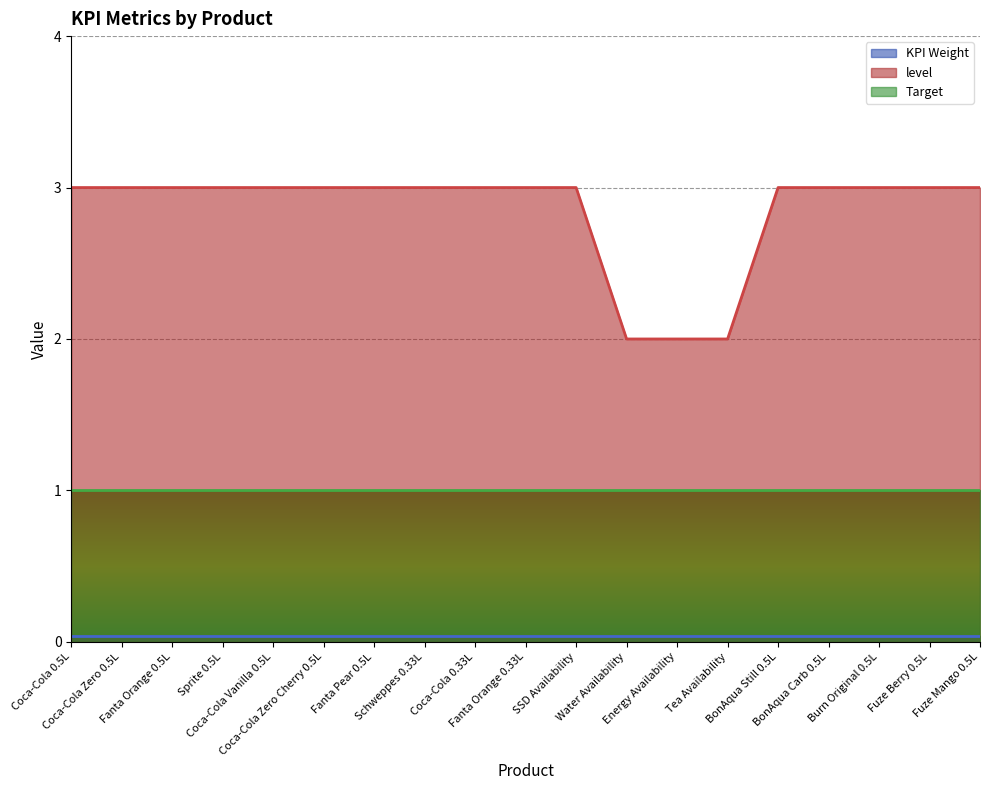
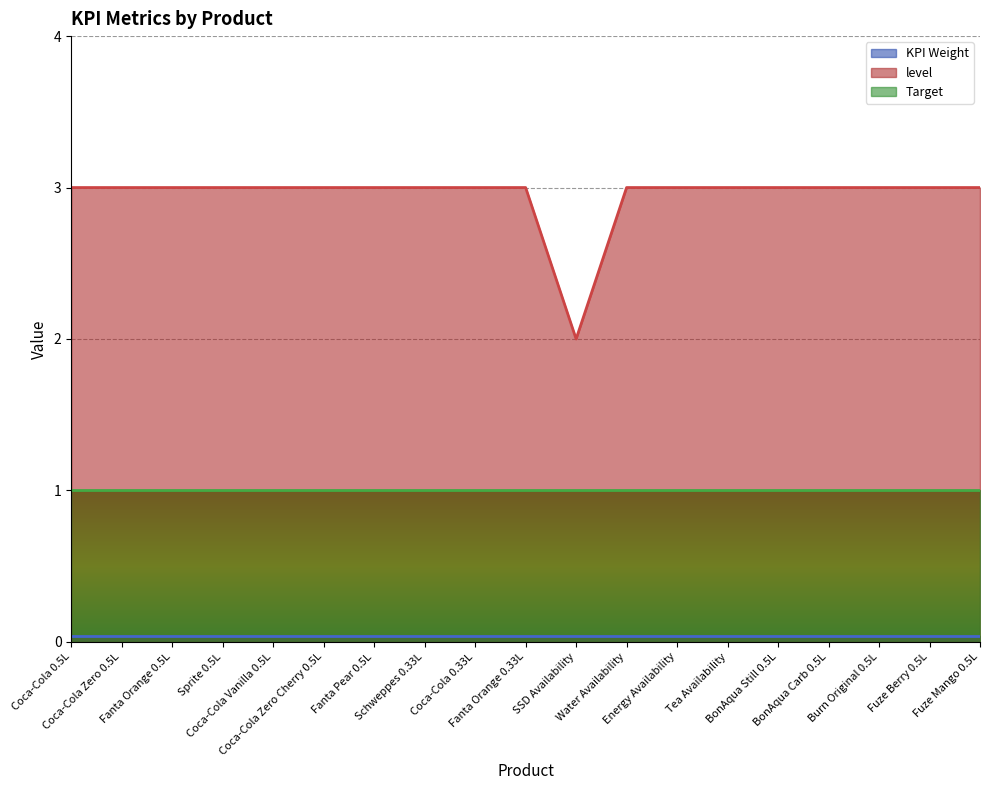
level, SSD Availability: 3 -> 2
level, Water Availability: 2 -> 3
level, Energy Availability: 2 -> 3
level, Tea Availability: 2 -> 3
